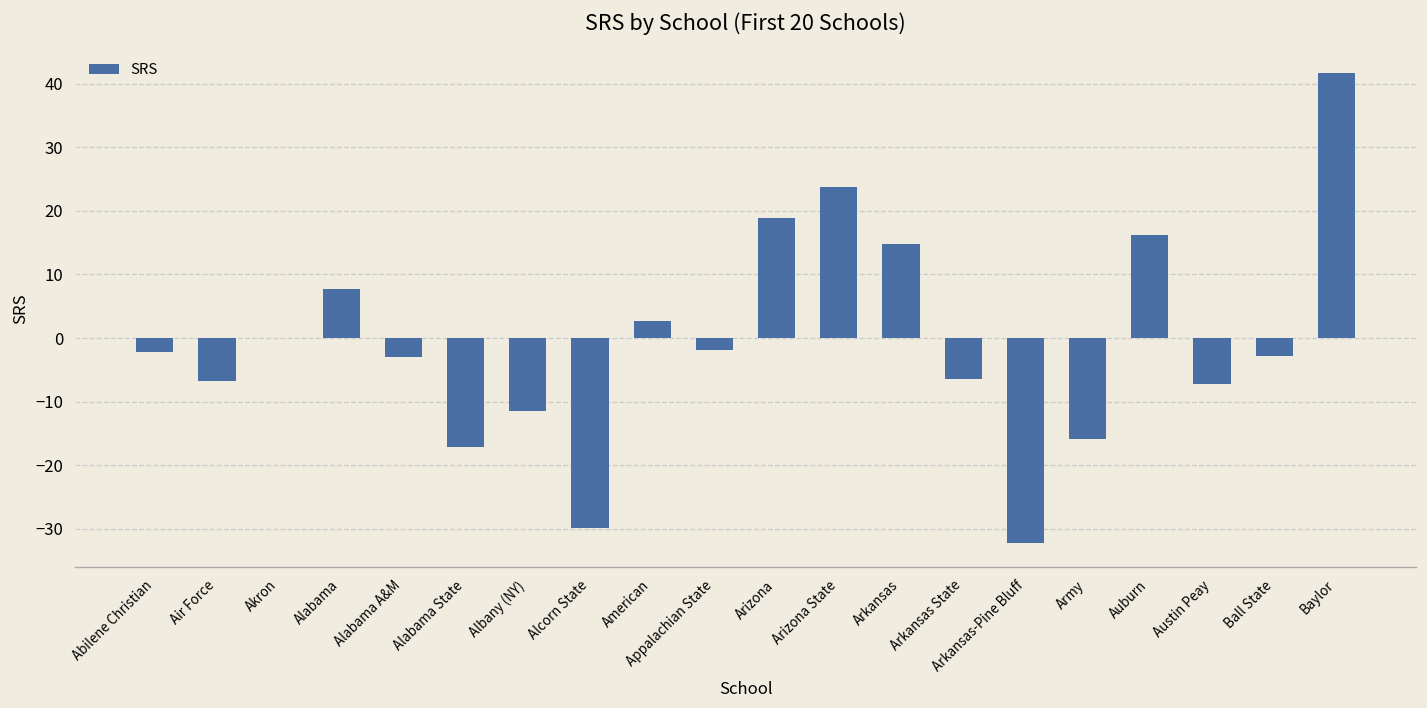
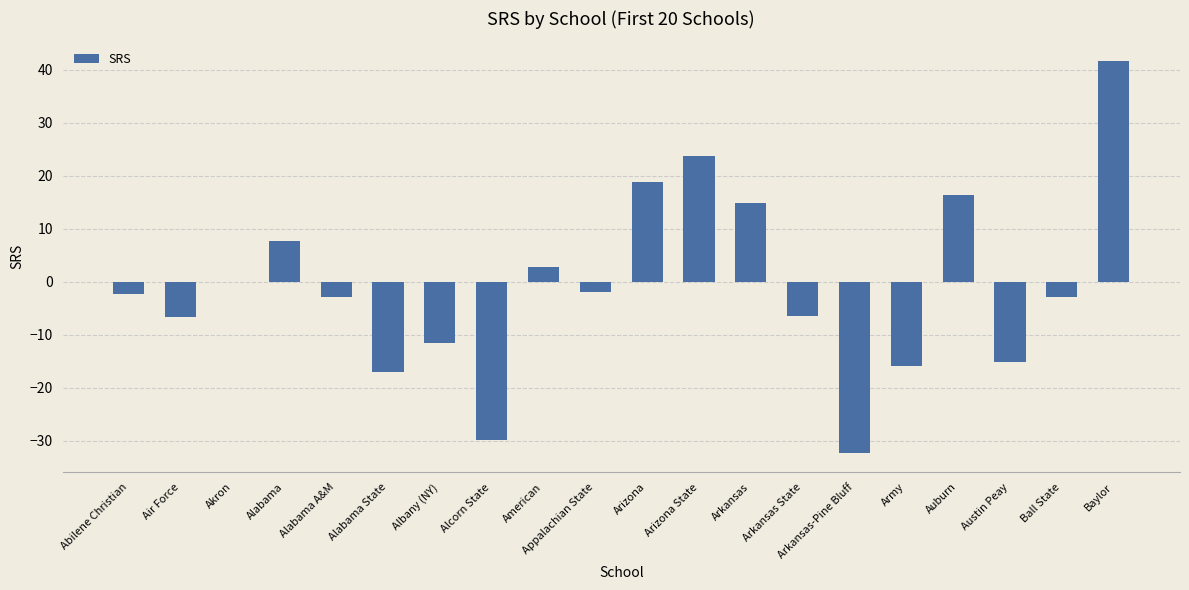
Austin Peay: -7 -> -15
